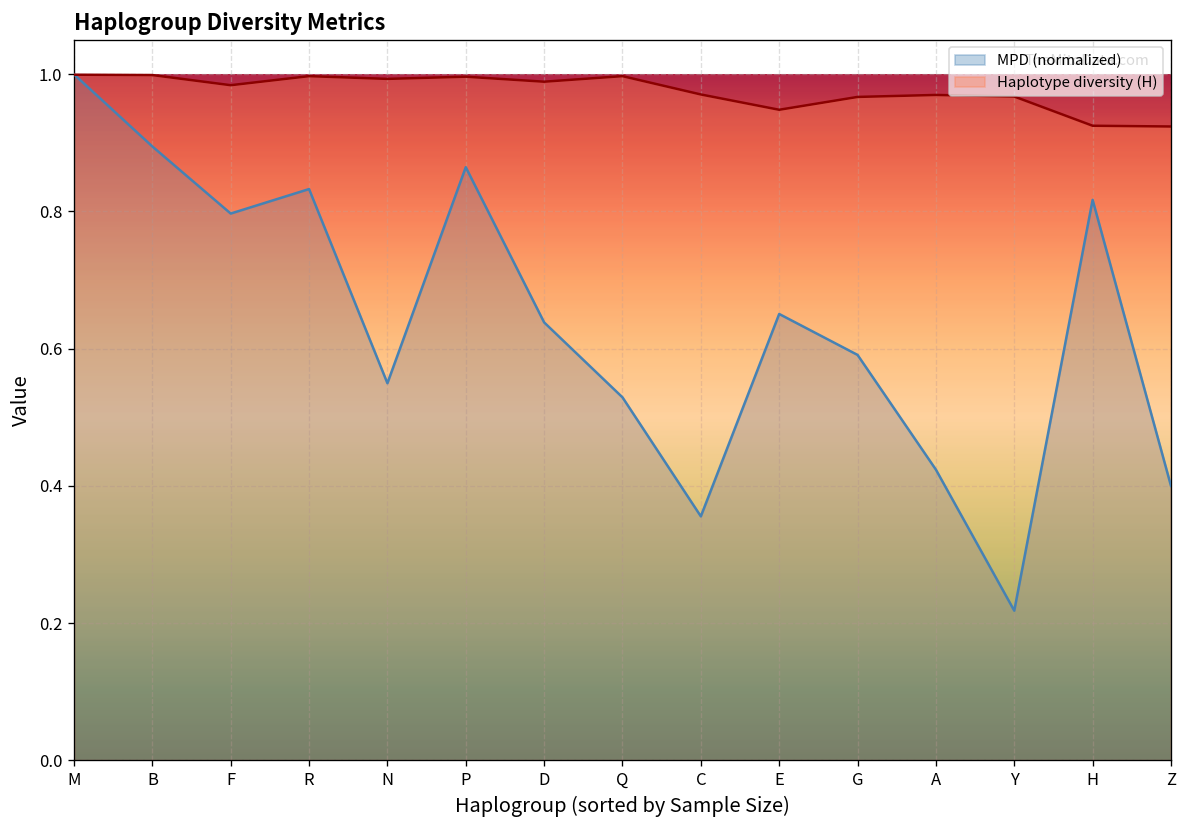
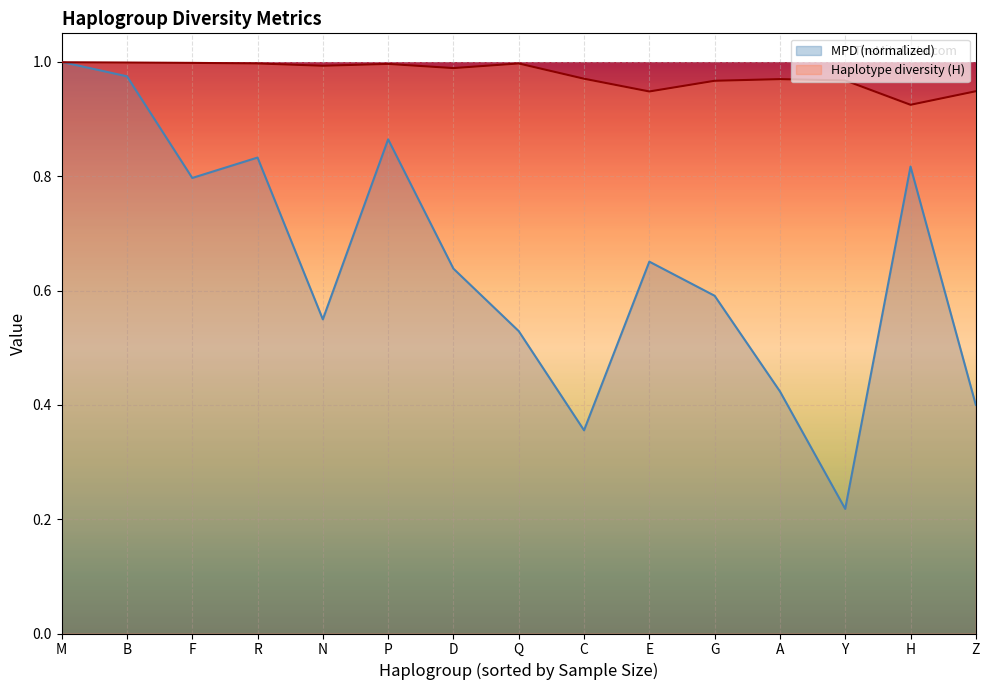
MPD (normalized), B: 0.89 -> 0.97
Haplotype diversity (H), F: 0.98 -> 1.00
Haplotype diversity (H), Z: 0.92 -> 0.95
